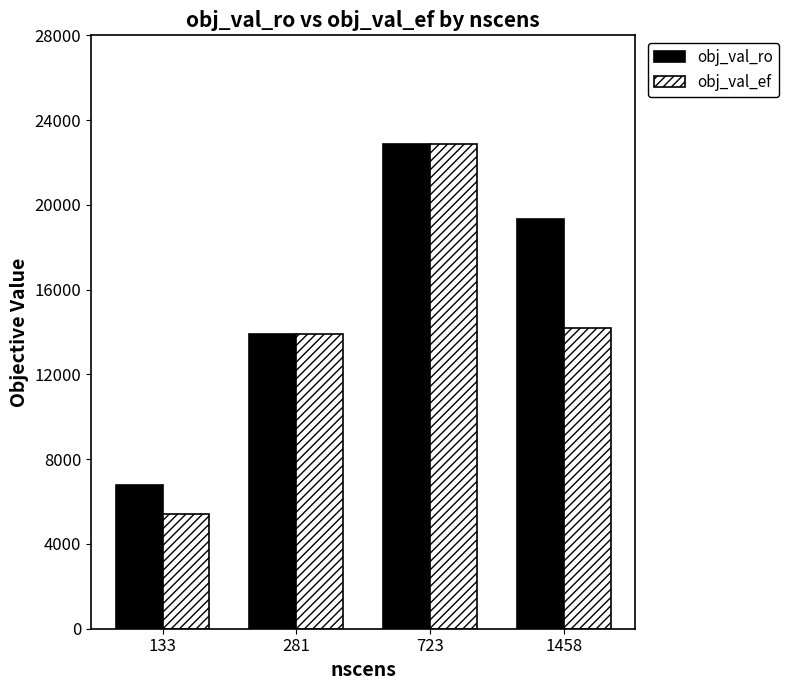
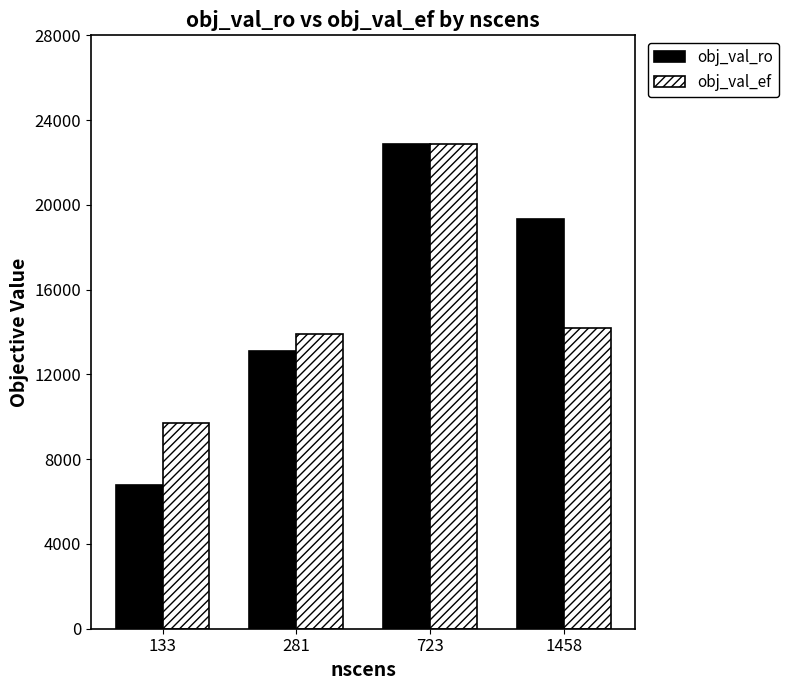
obj_val_ef, 133: 5400 -> 9700
obj_val_ro, 281: 13900 -> 13100
